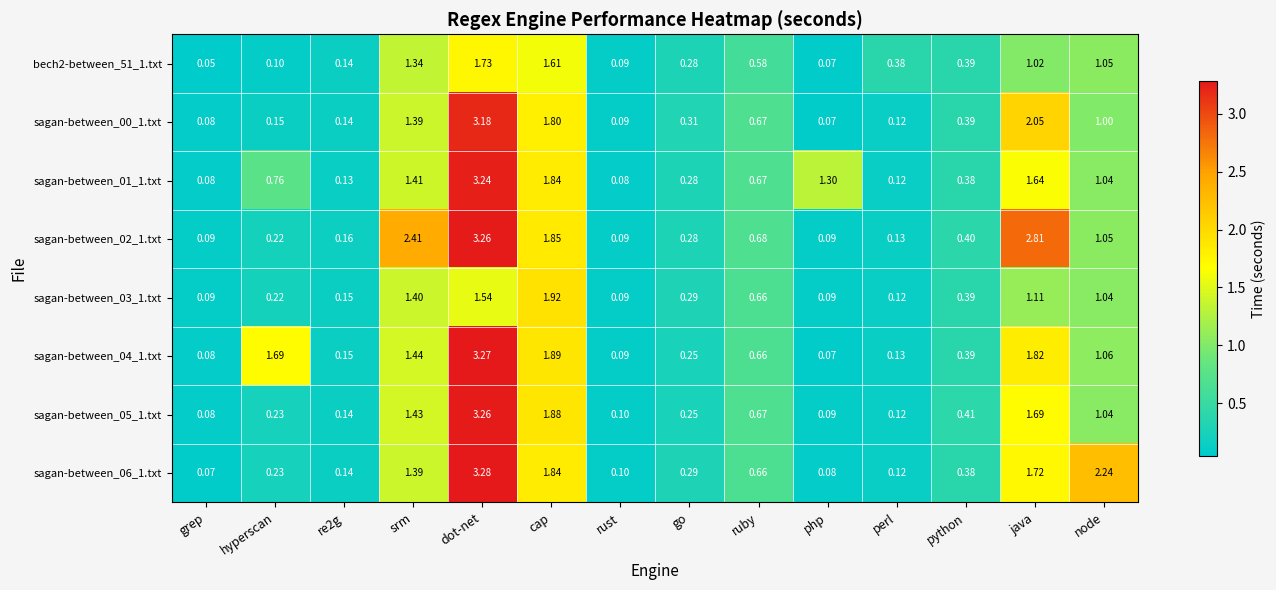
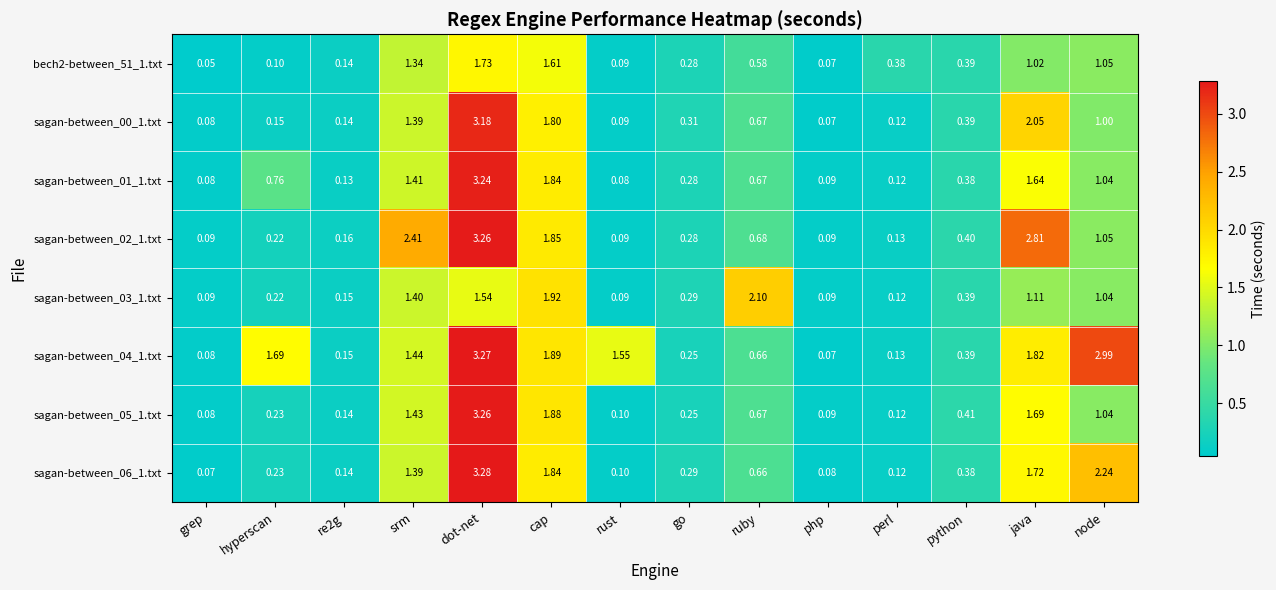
sagan-between_01_1.txt, php: 1.30 -> 0.09
sagan-between_03_1.txt, ruby: 0.66 -> 2.10
sagan-between_04_1.txt, rust: 0.09 -> 1.55
sagan-between_04_1.txt, node: 1.06 -> 2.99
